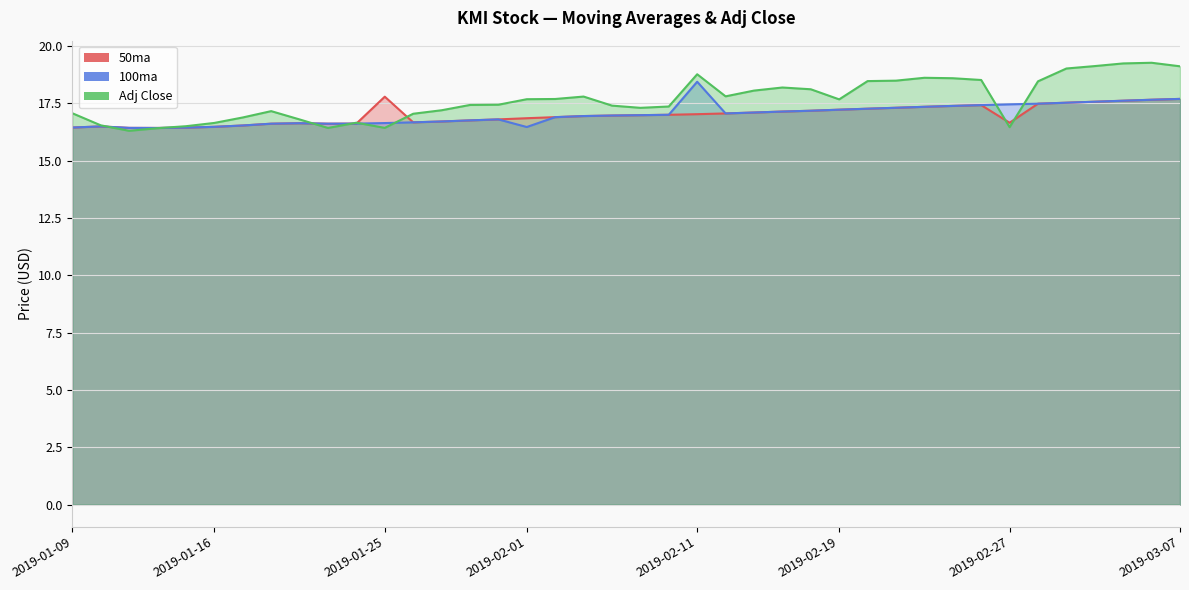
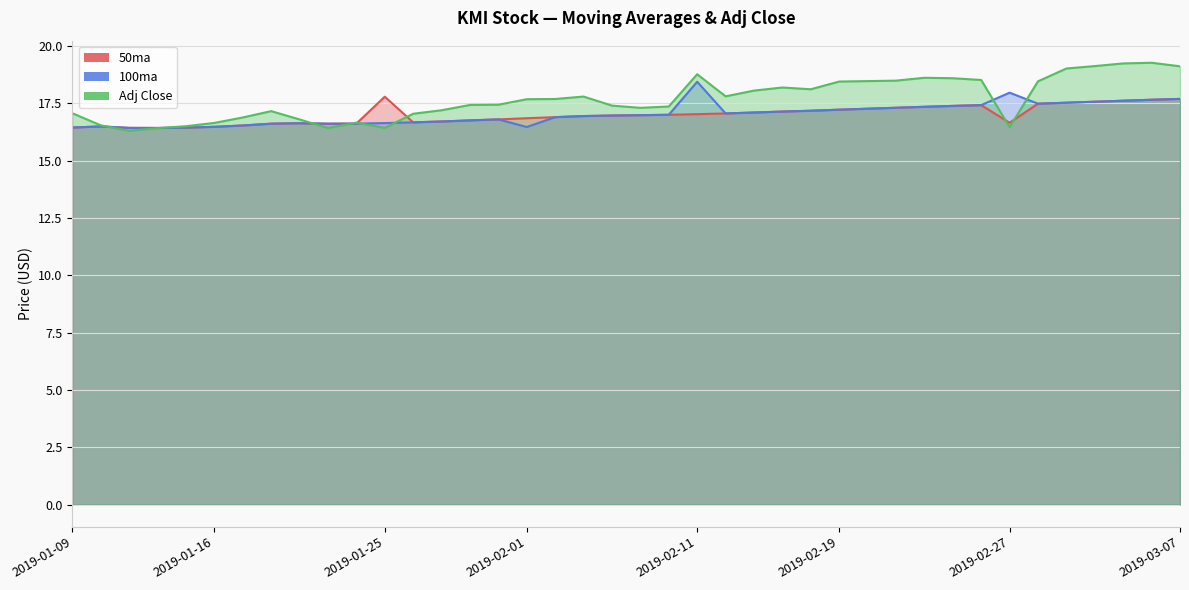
Adj Close, 2019-02-19: 17.7 -> 18.5
100ma, 2019-02-27: 17.5 -> 18.0
